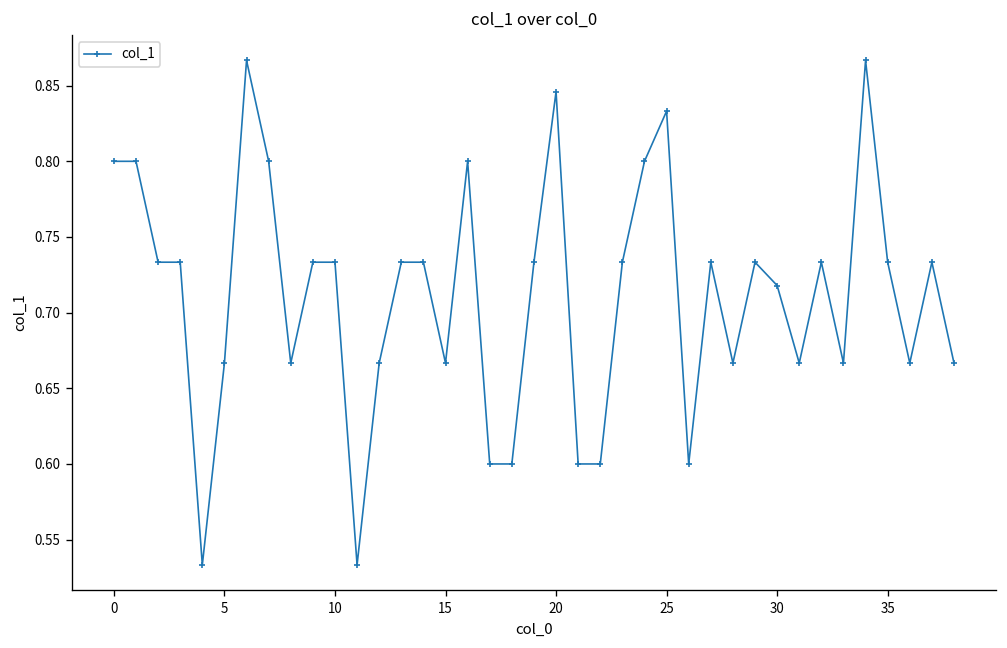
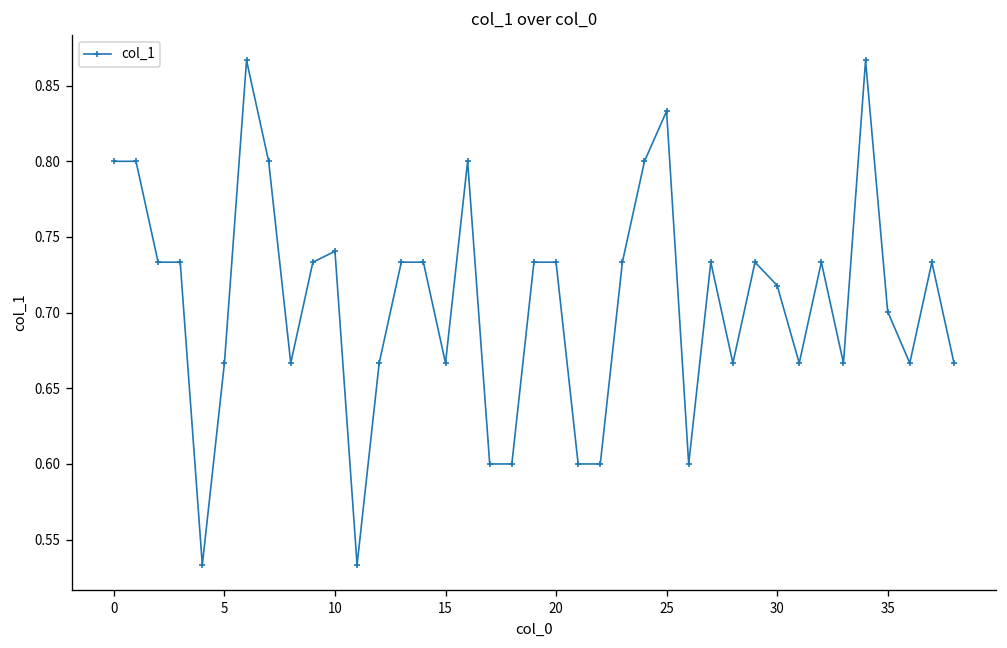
10: 0.733 -> 0.741
20: 0.846 -> 0.733
35: 0.733 -> 0.701
